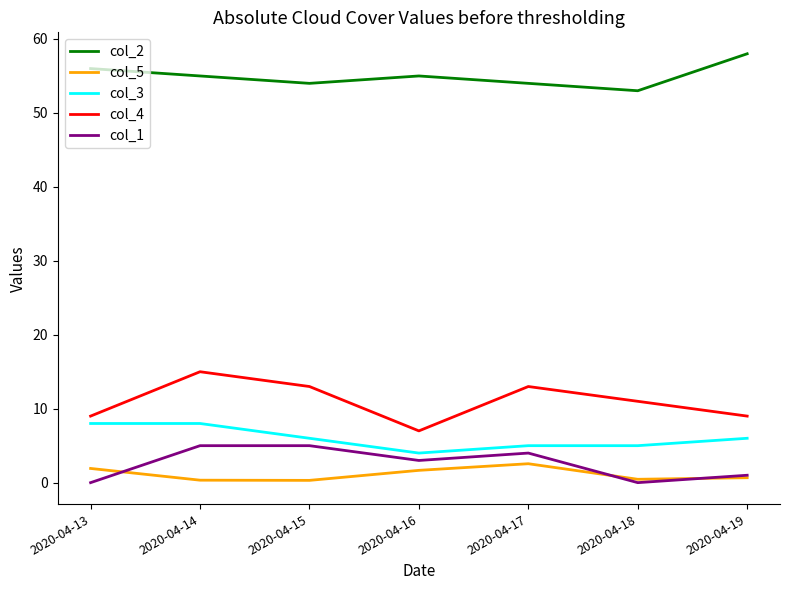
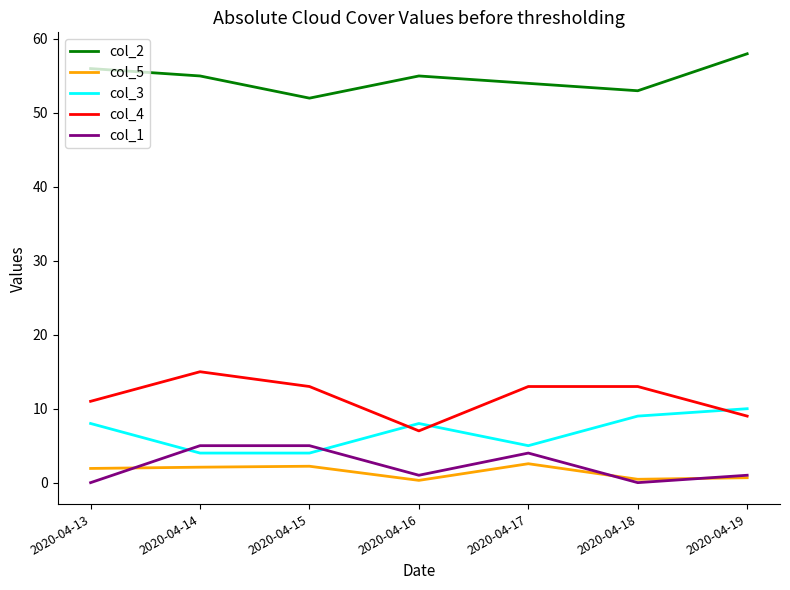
col_4, 2020-04-13: 9 -> 11
col_5, 2020-04-14: 0 -> 2
col_3, 2020-04-14: 8 -> 4
col_2, 2020-04-15: 54 -> 52
col_5, 2020-04-15: 0 -> 2
col_3, 2020-04-15: 6 -> 4
col_5, 2020-04-16: 2 -> 0
col_3, 2020-04-16: 4 -> 8
col_1, 2020-04-16: 3 -> 1
col_3, 2020-04-18: 5 -> 9
col_4, 2020-04-18: 11 -> 13
col_3, 2020-04-19: 6 -> 10
